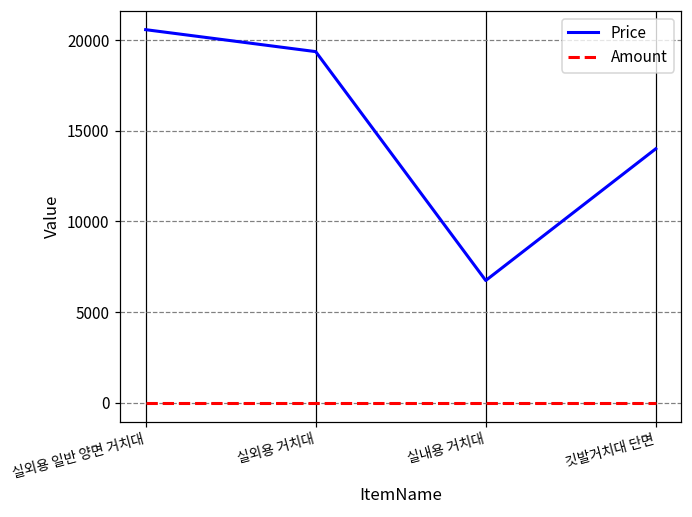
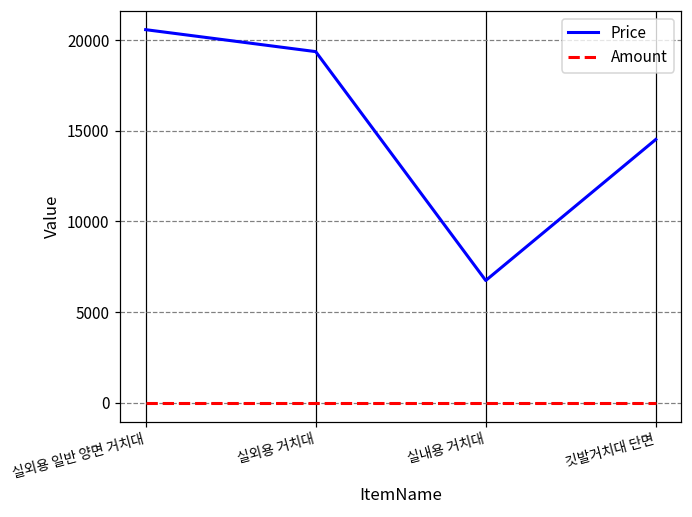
Price, 깃발거치대 단면: 14000 -> 14500
